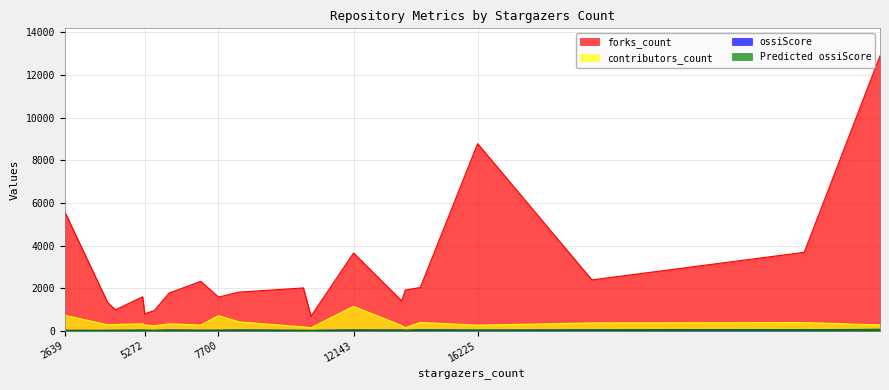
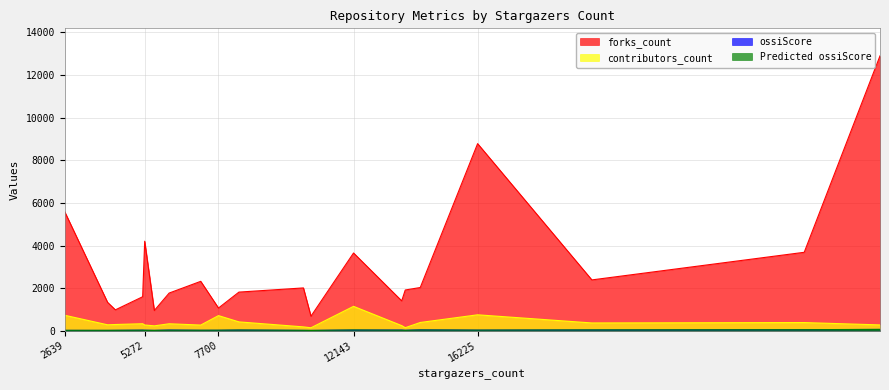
forks_count, 5272: 800 -> 4200
forks_count, 7700: 1600 -> 1100
contributors_count, 16225: 300 -> 800
